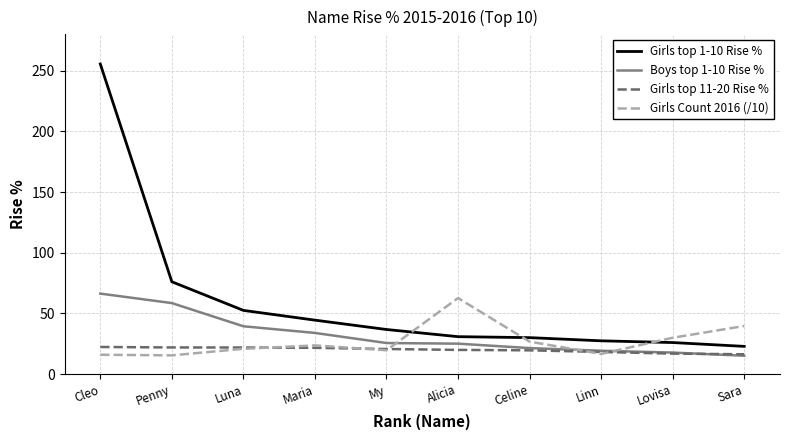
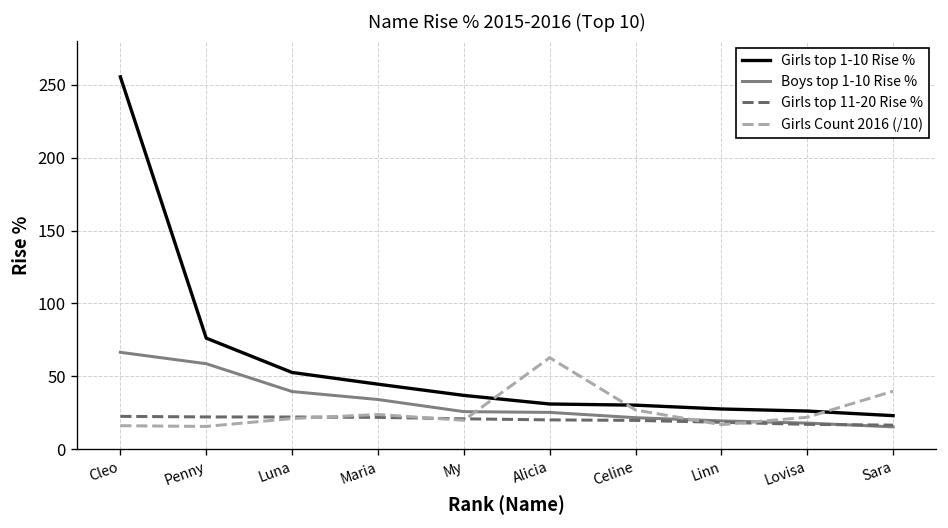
Girls Count 2016 (/10), Lovisa: 30 -> 22
